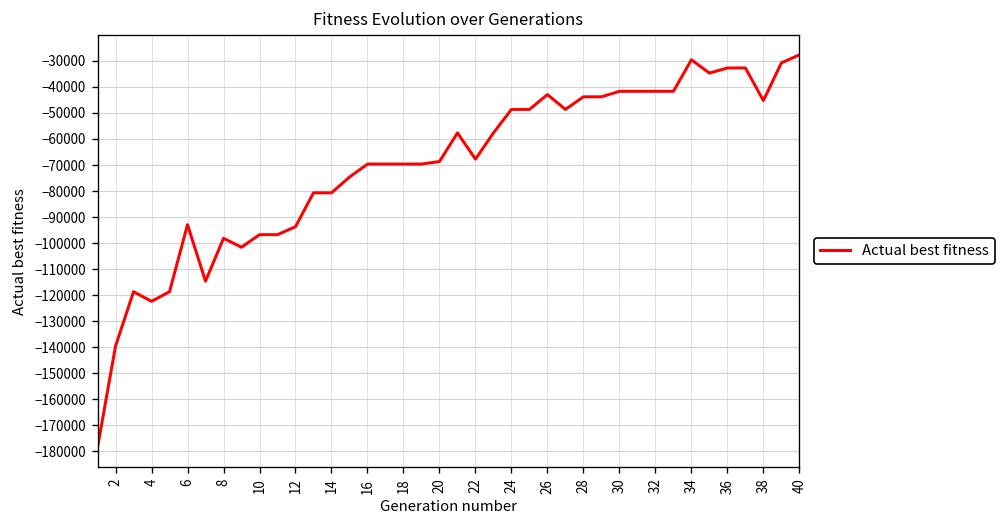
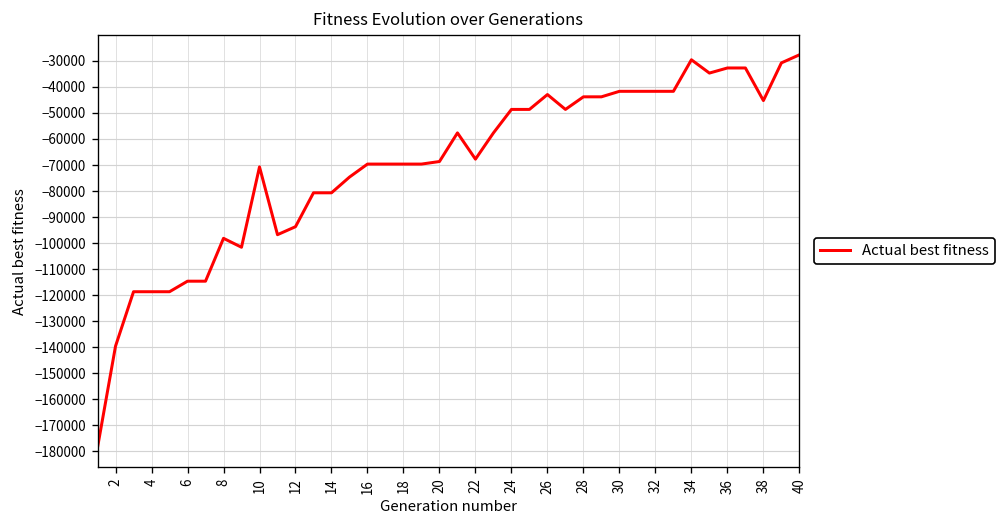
4: -122000 -> -119000
6: -93000 -> -115000
10: -97000 -> -71000
